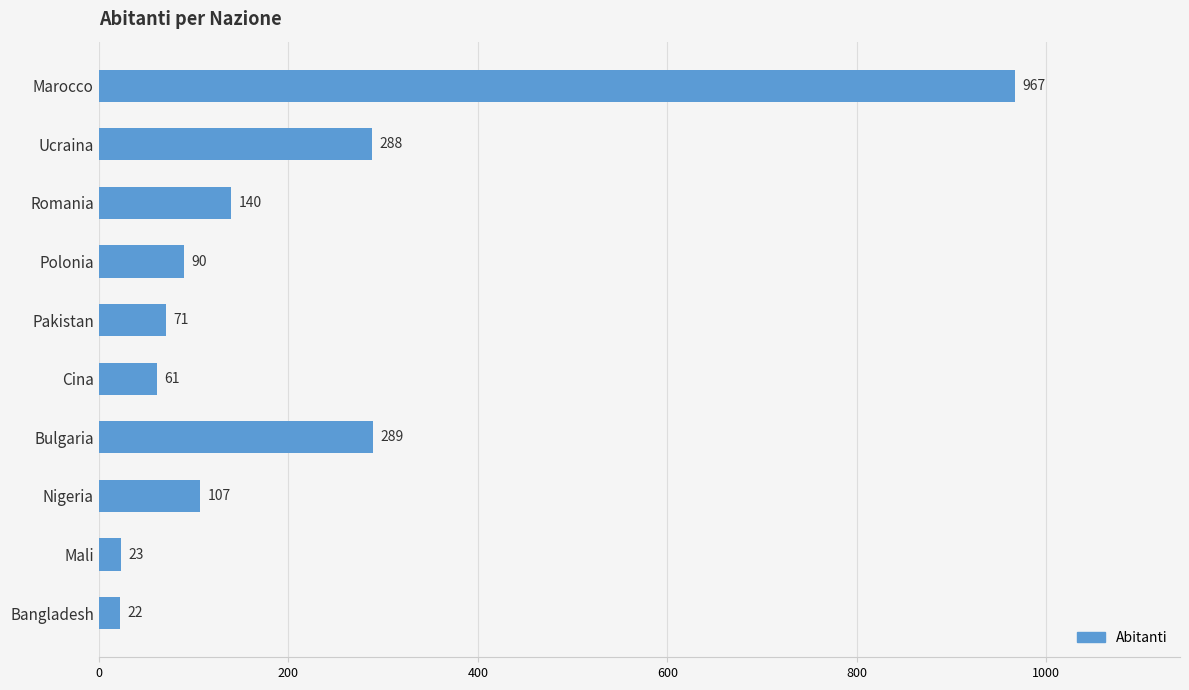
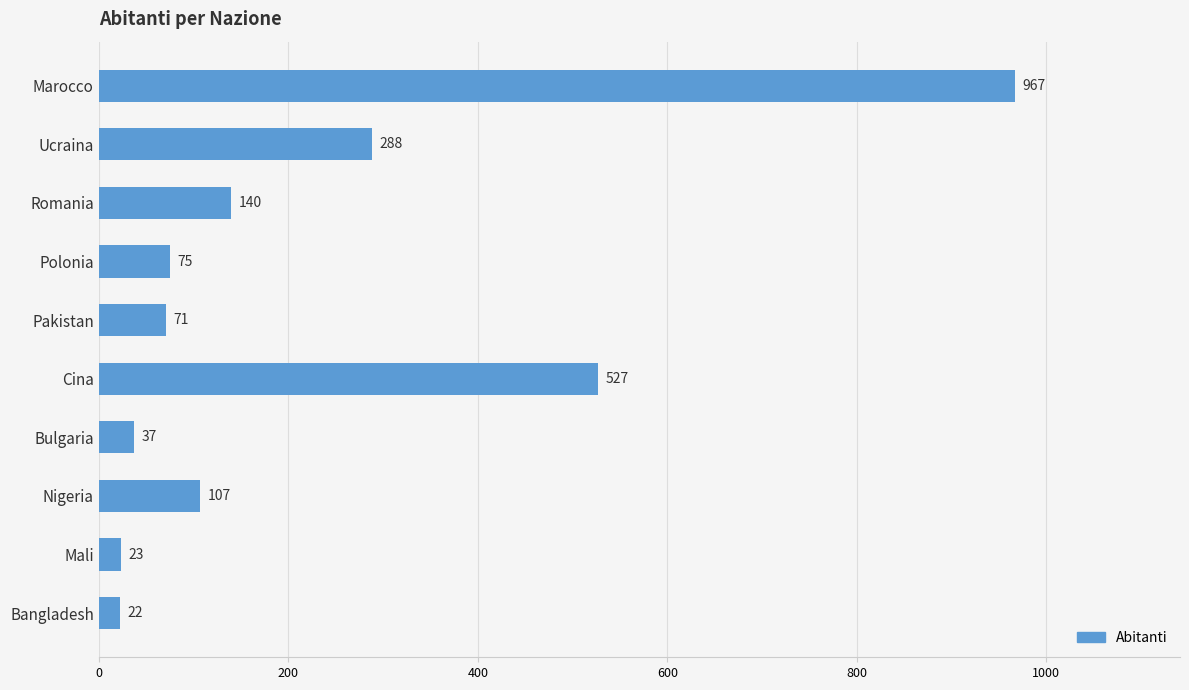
Polonia: 90 -> 75
Cina: 61 -> 527
Bulgaria: 289 -> 37
